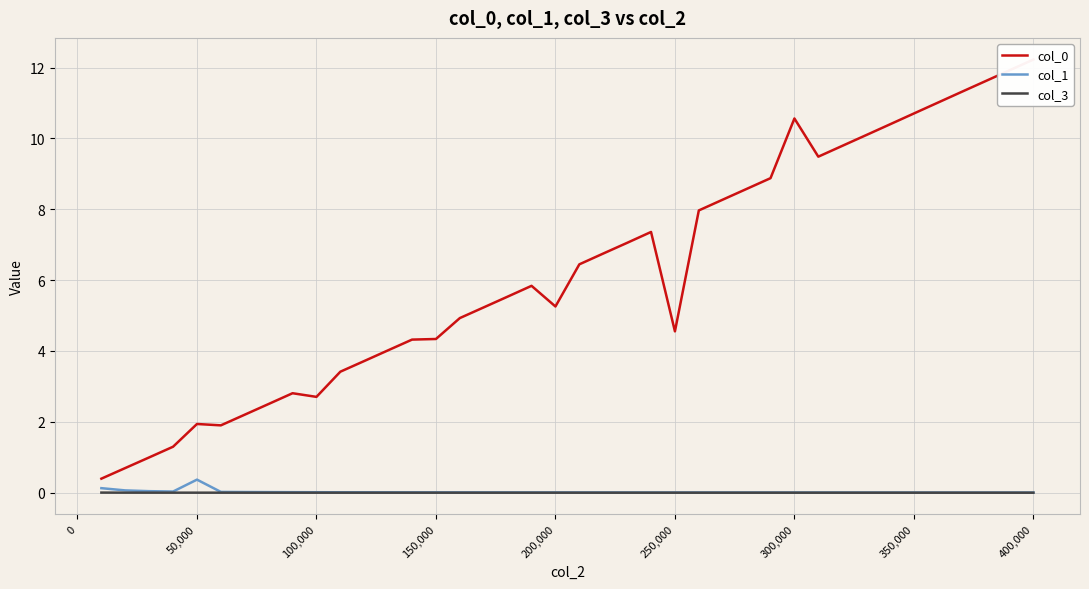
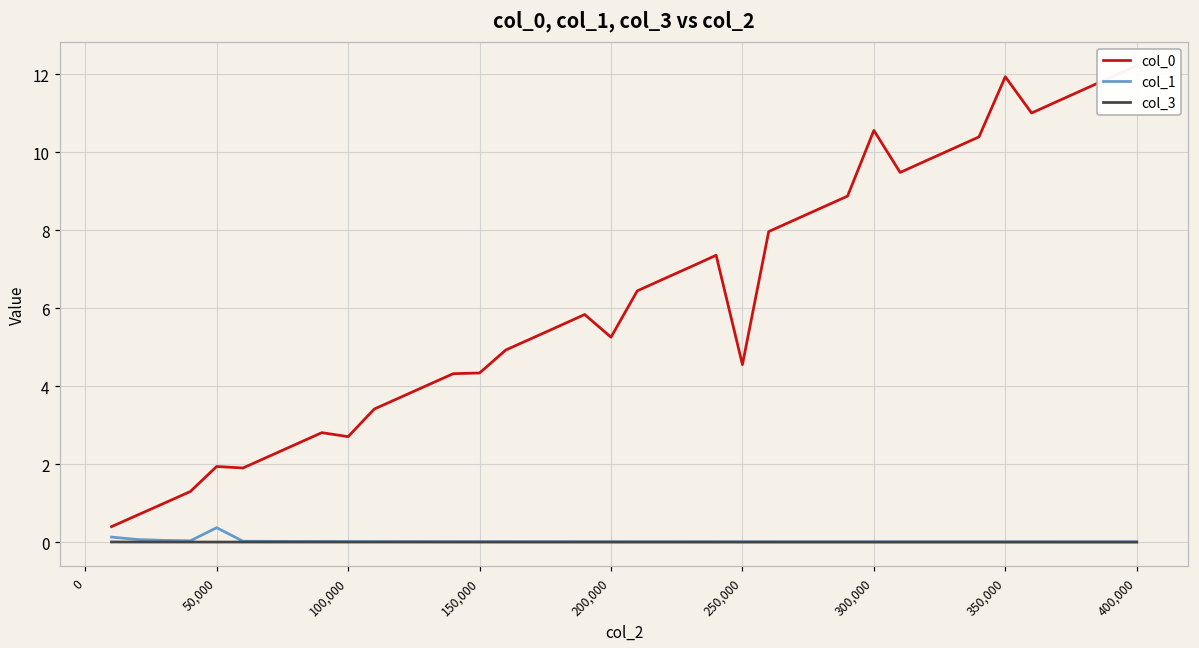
col_0, 350,000: 10.7 -> 11.9
